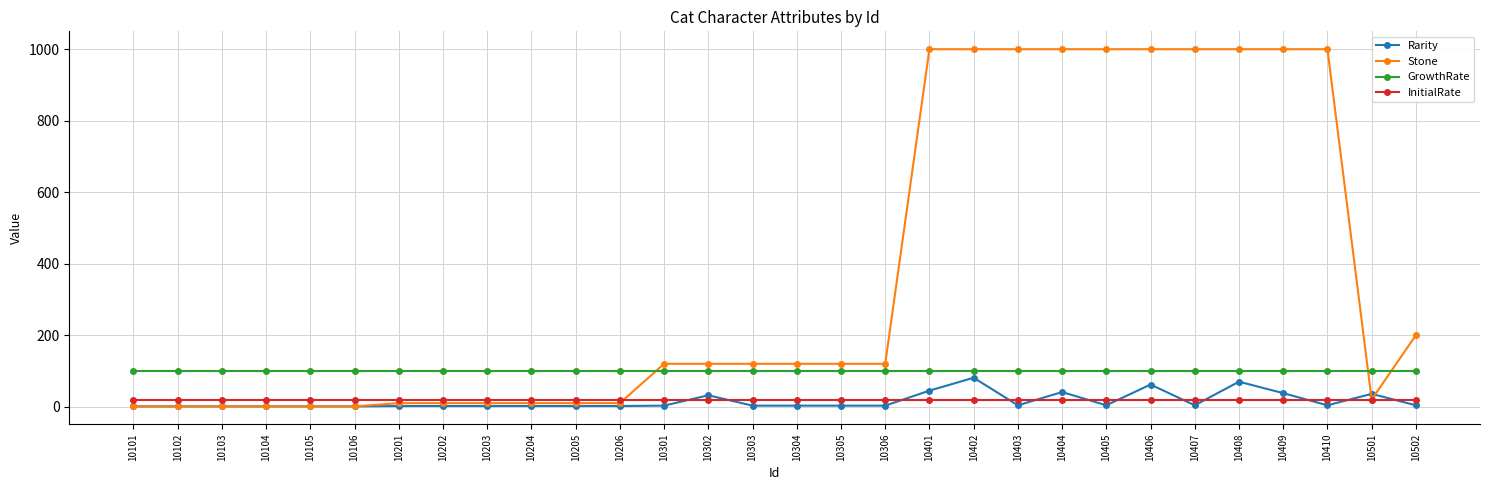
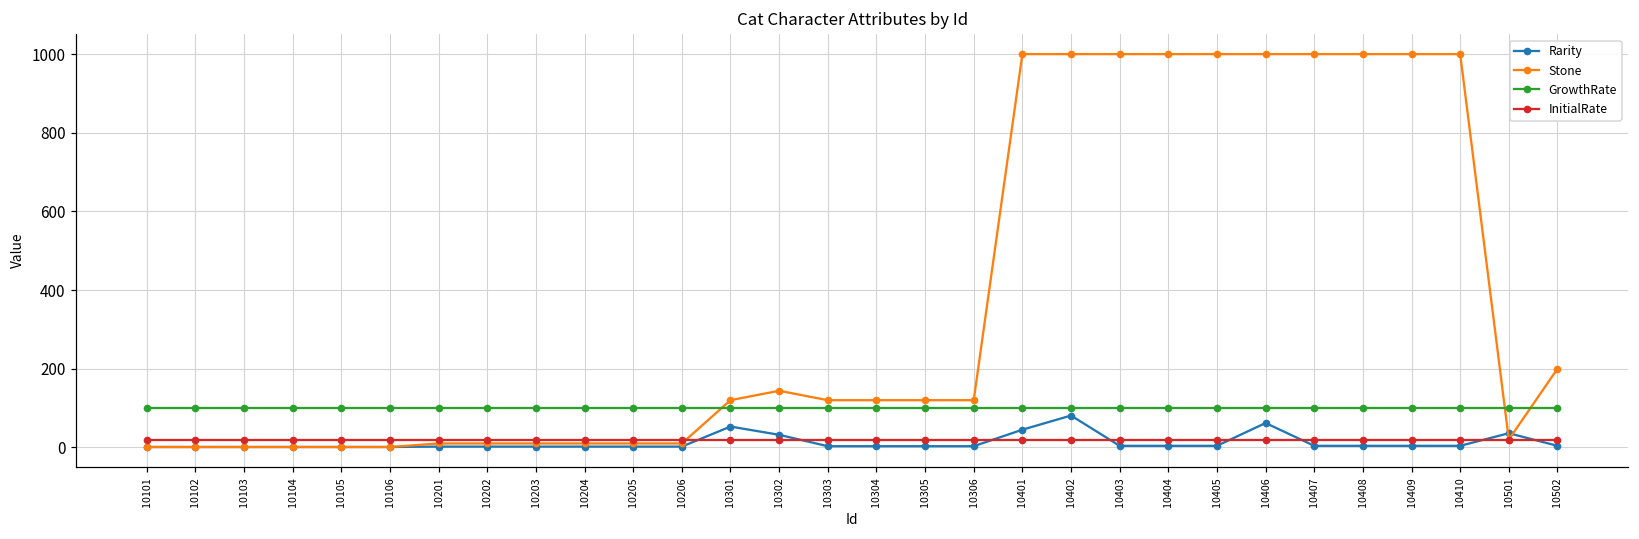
Rarity, 10301: 0 -> 50
Stone, 10302: 120 -> 140
Rarity, 10404: 40 -> 0
Rarity, 10408: 70 -> 0
Rarity, 10409: 40 -> 0
